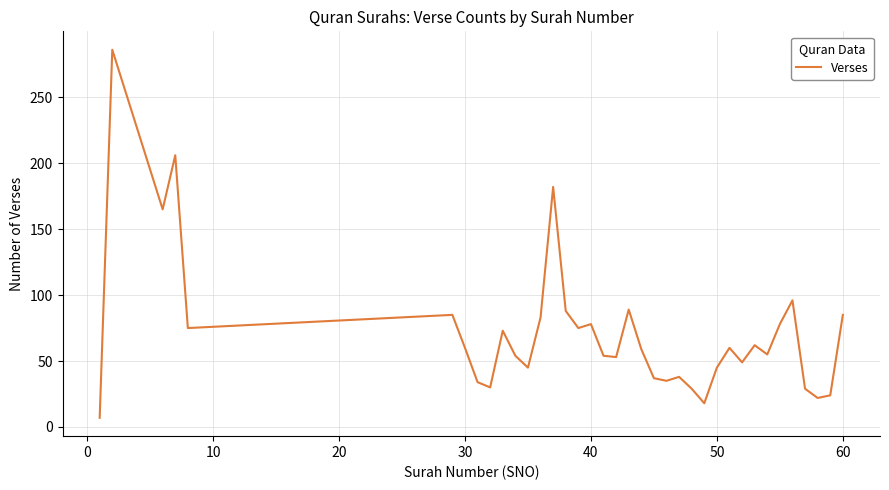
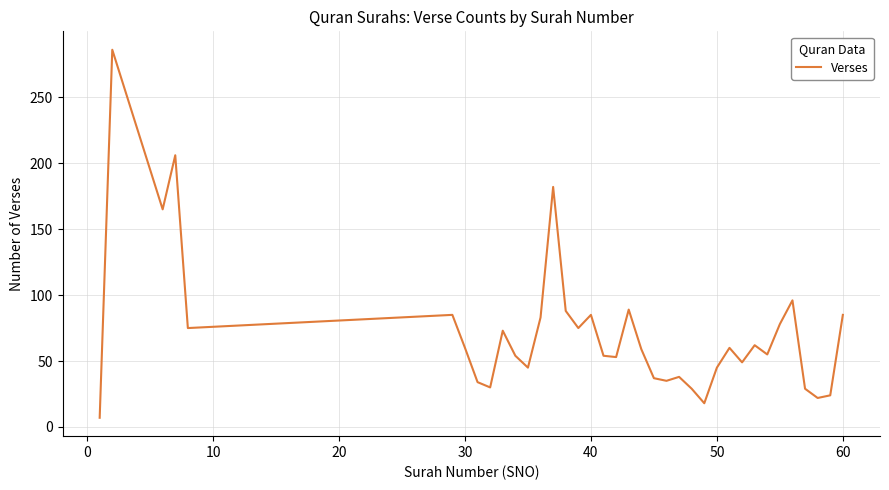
40: 78 -> 85
